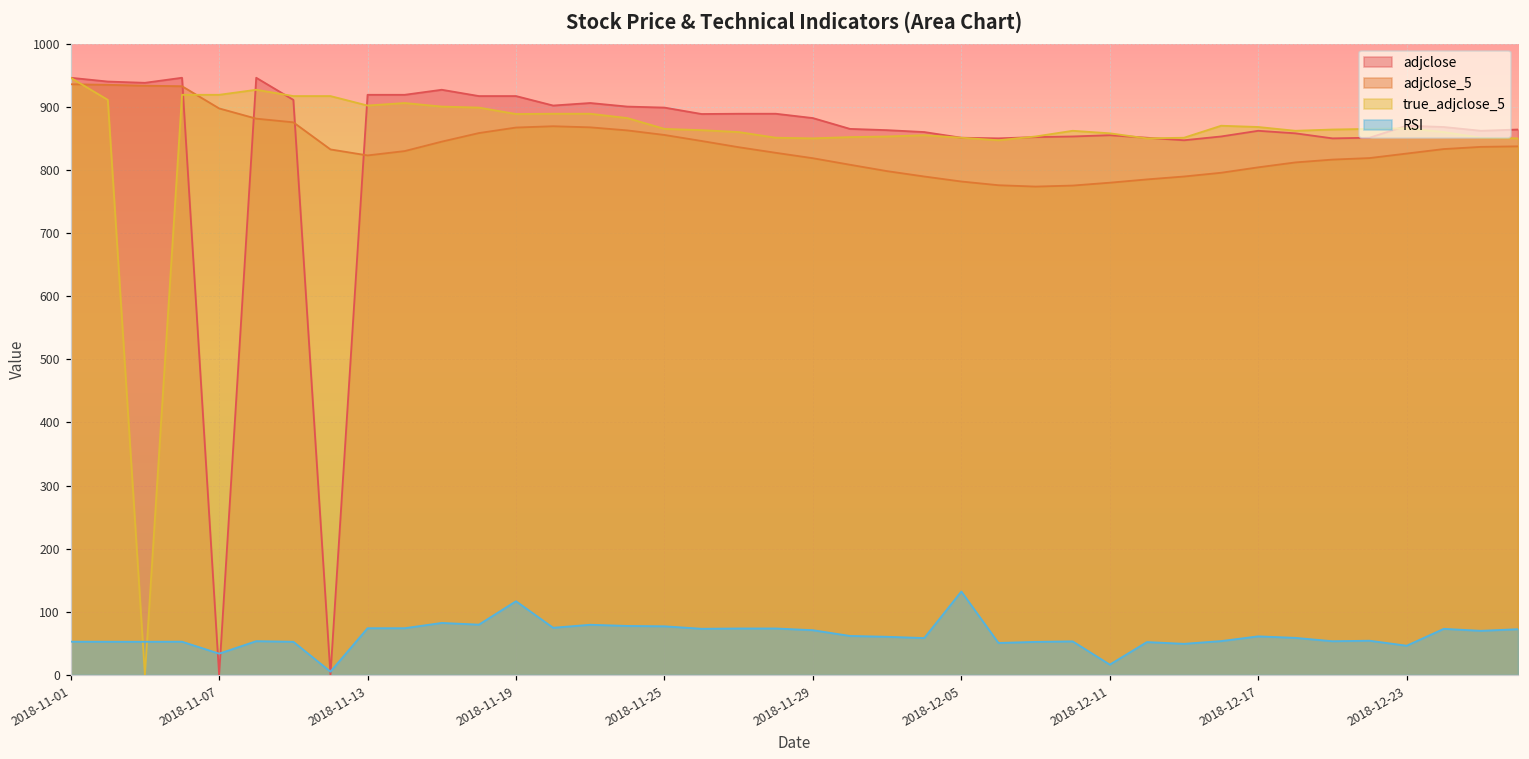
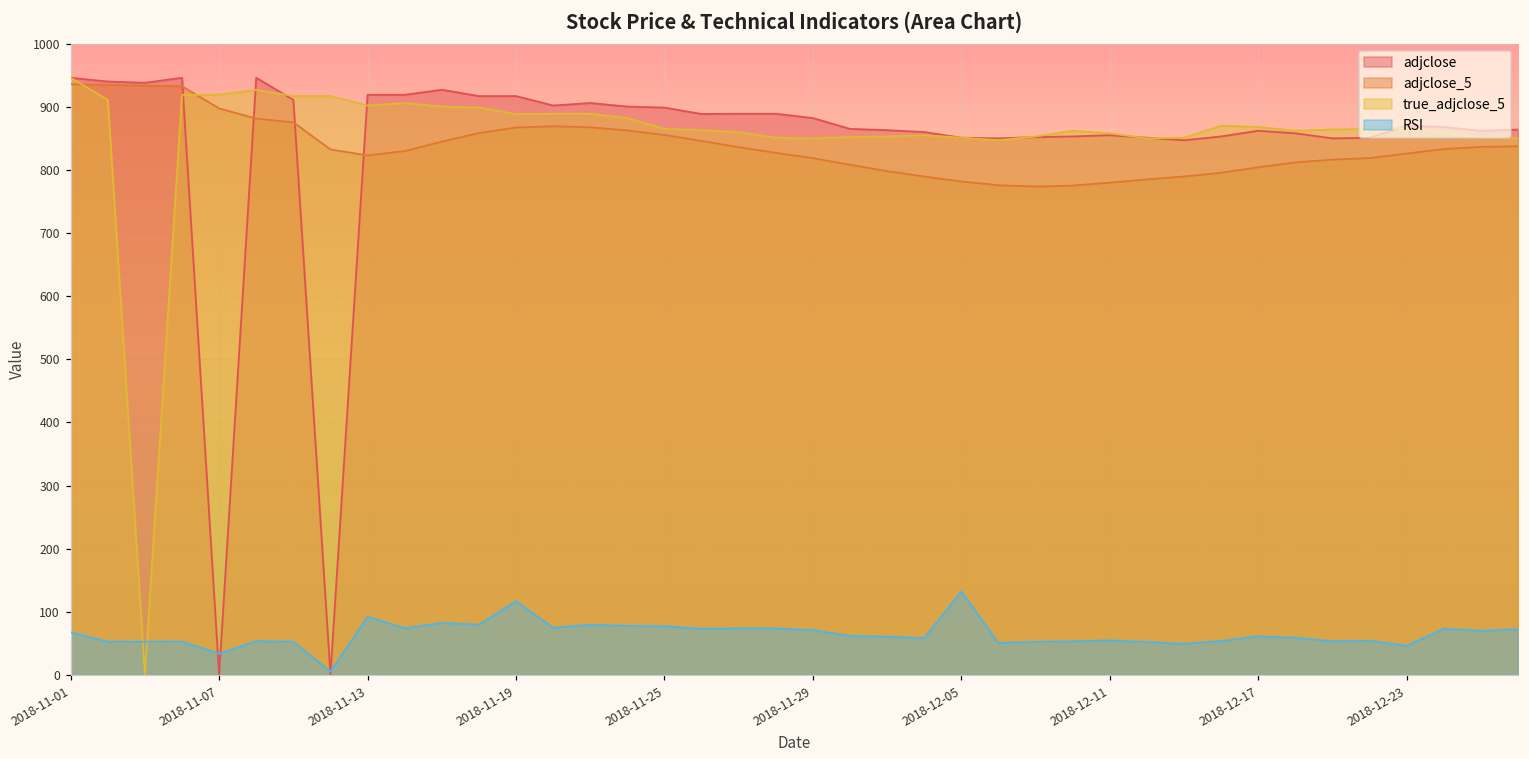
RSI, 2018-11-01: 50 -> 70
RSI, 2018-11-13: 70 -> 90
RSI, 2018-12-11: 20 -> 50
